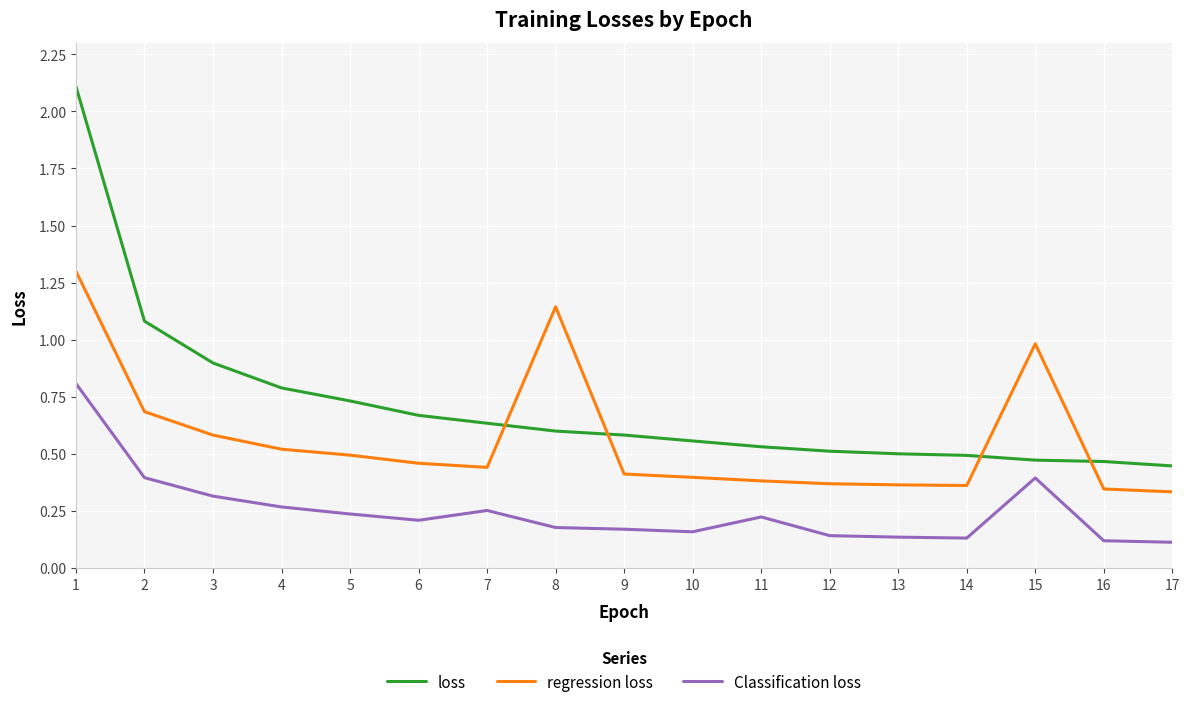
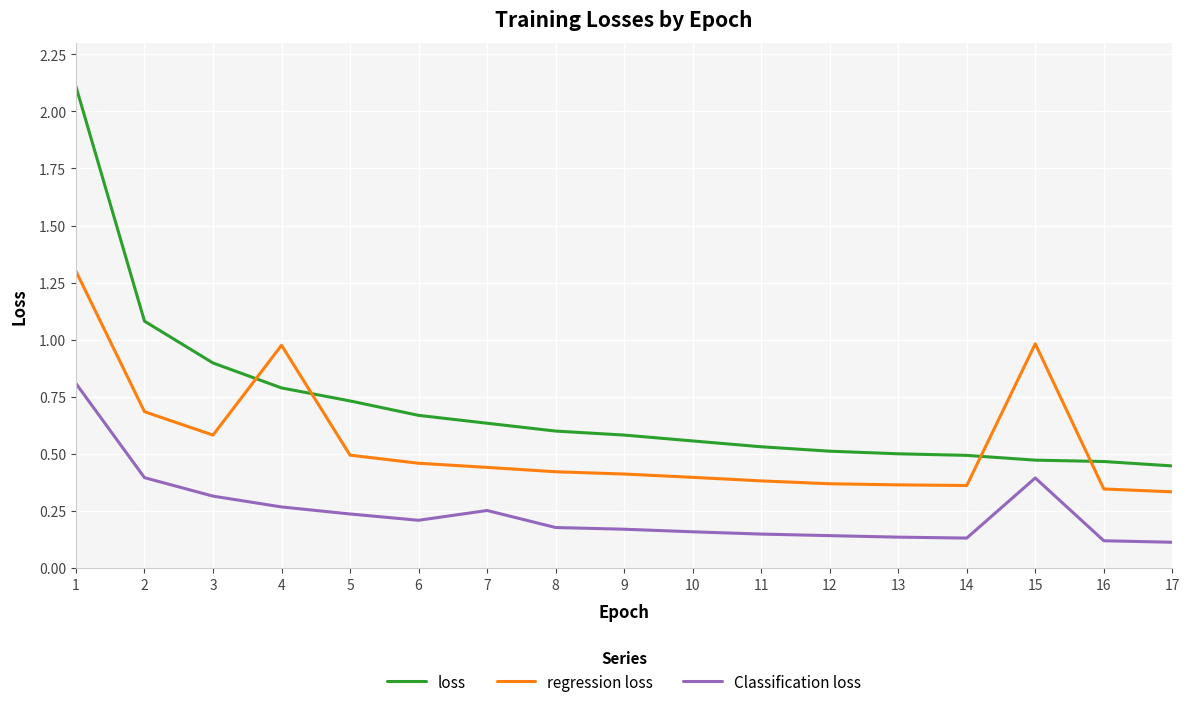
regression loss, 4: 0.52 -> 0.98
regression loss, 8: 1.14 -> 0.42
Classification loss, 11: 0.22 -> 0.15
